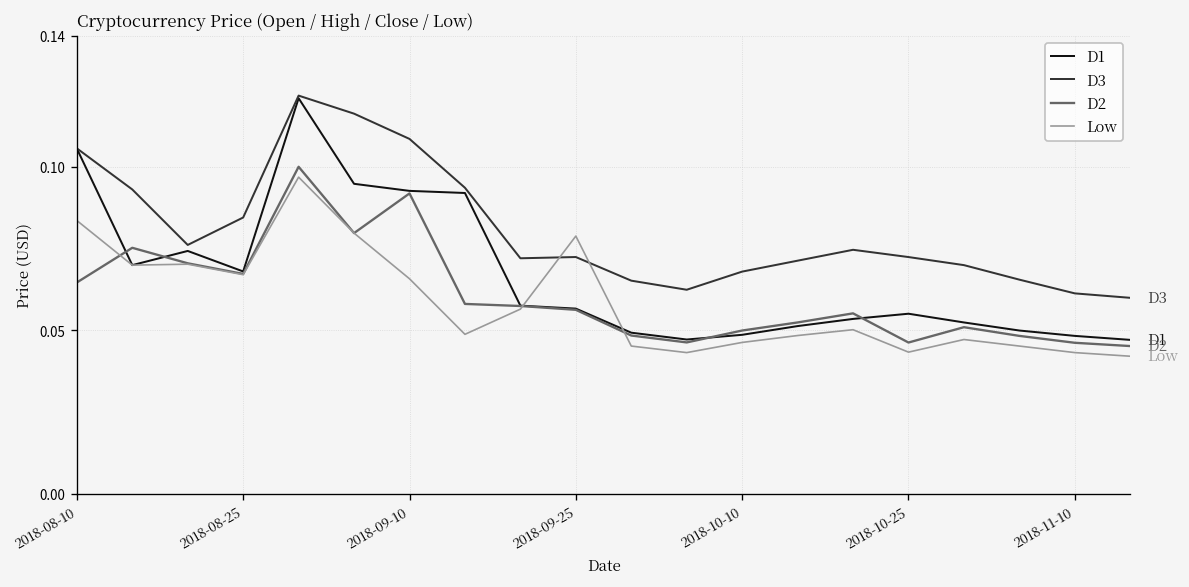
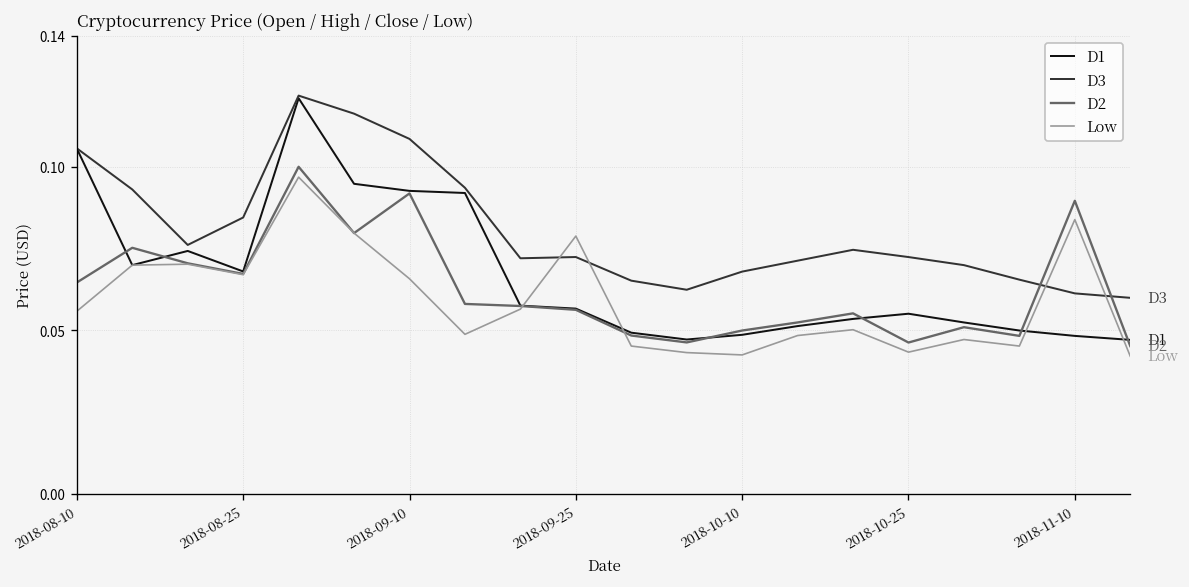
Low, 2018-08-10: 0.084 -> 0.056
Low, 2018-10-10: 0.046 -> 0.042
D2, 2018-11-10: 0.046 -> 0.090
Low, 2018-11-10: 0.043 -> 0.084
